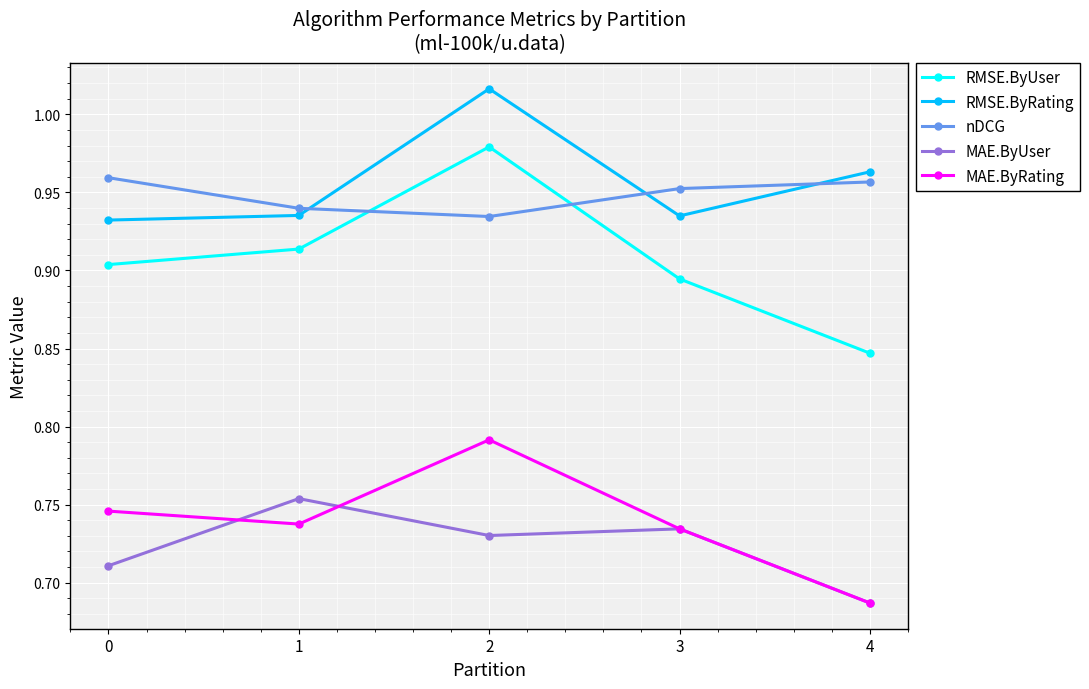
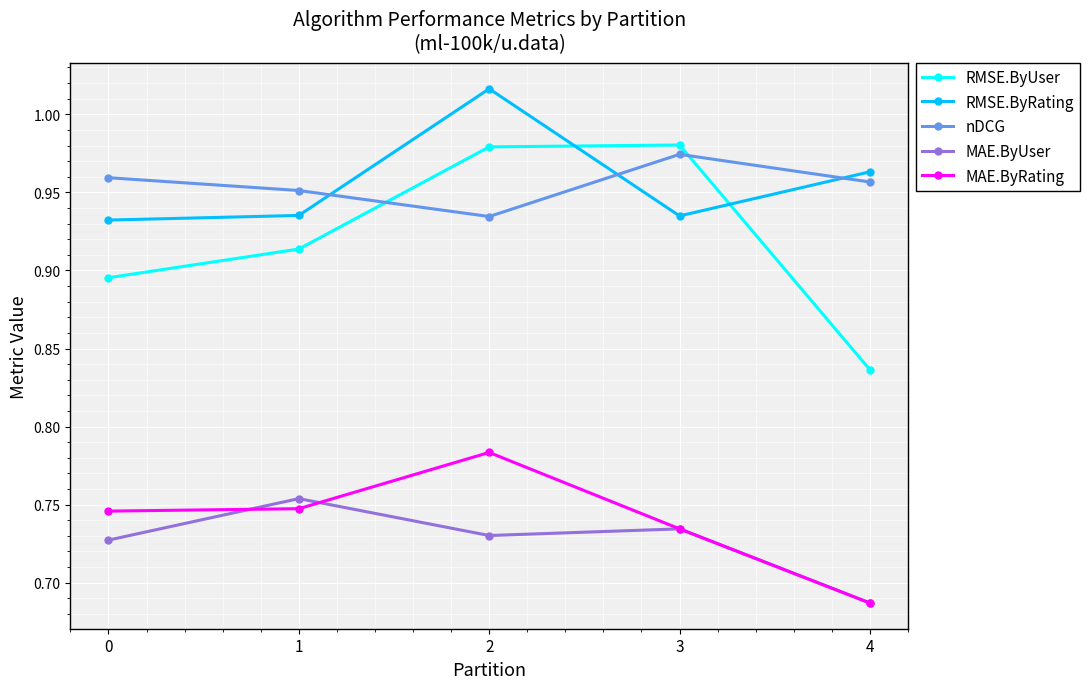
RMSE.ByUser, 0: 0.904 -> 0.895
MAE.ByUser, 0: 0.711 -> 0.727
nDCG, 1: 0.940 -> 0.951
MAE.ByRating, 1: 0.738 -> 0.747
MAE.ByRating, 2: 0.792 -> 0.783
RMSE.ByUser, 3: 0.895 -> 0.980
nDCG, 3: 0.952 -> 0.974
RMSE.ByUser, 4: 0.847 -> 0.836
